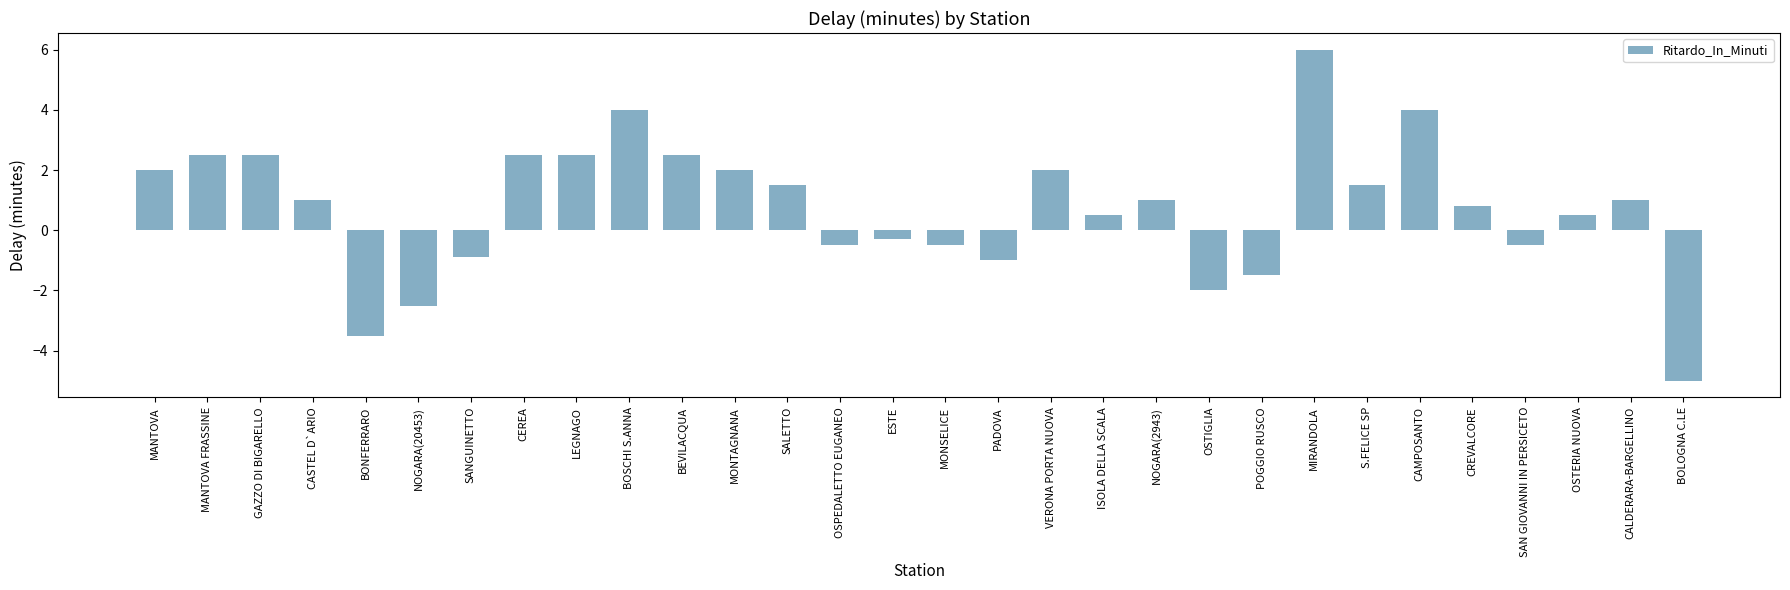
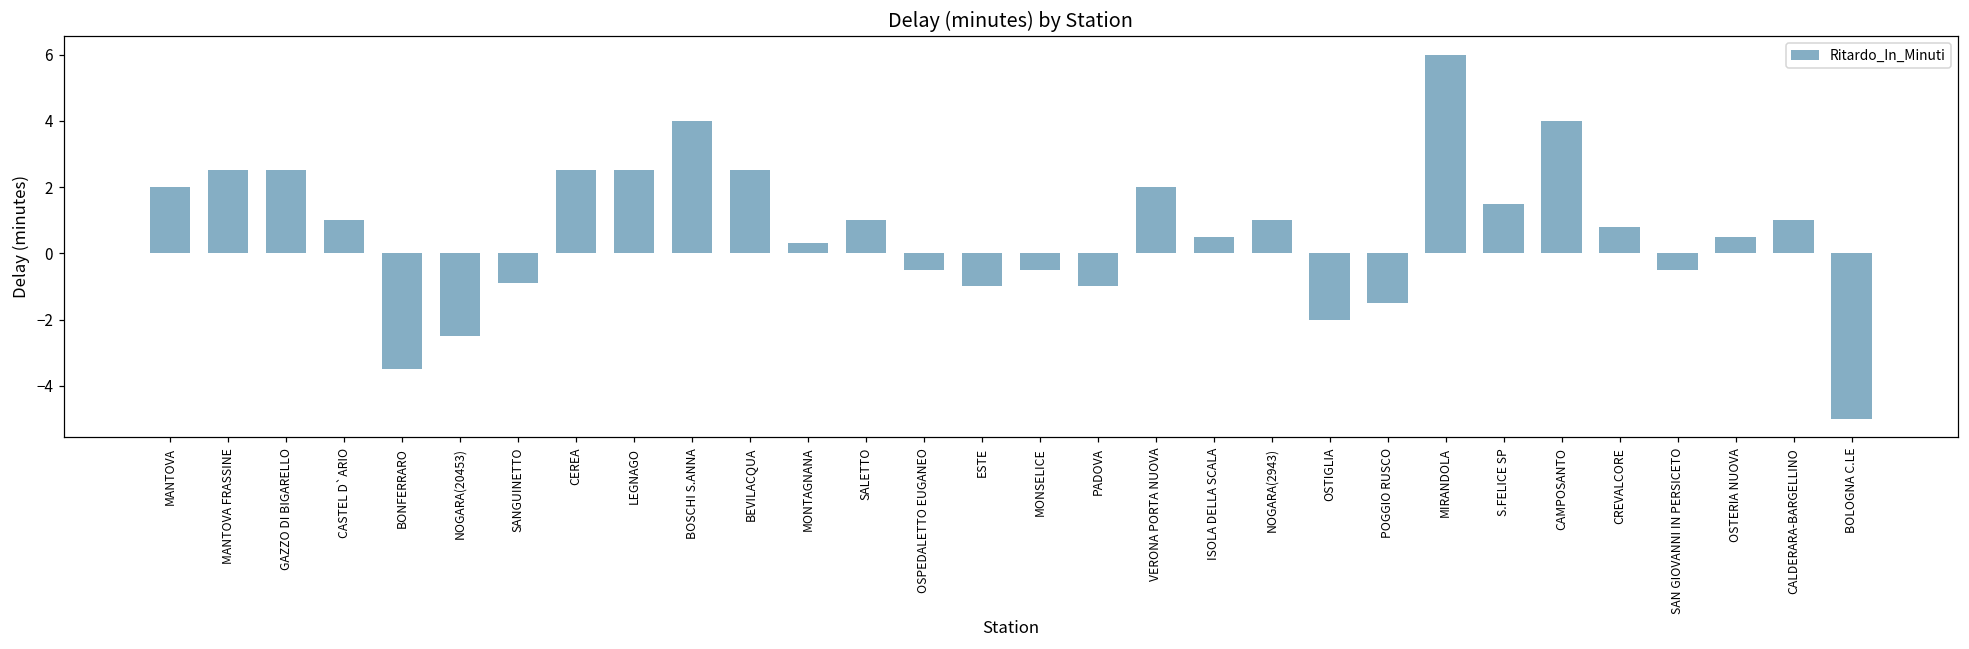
MONTAGNANA: 2.0 -> 0.3
SALETTO: 1.5 -> 1.0
ESTE: -0.3 -> -1.0
